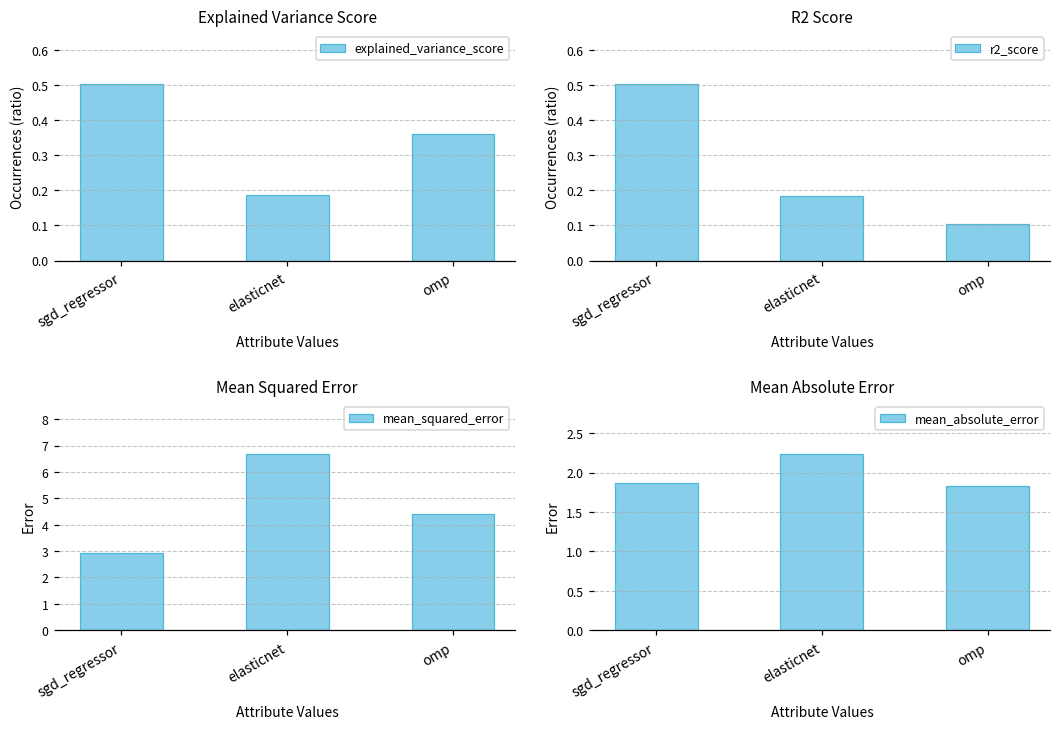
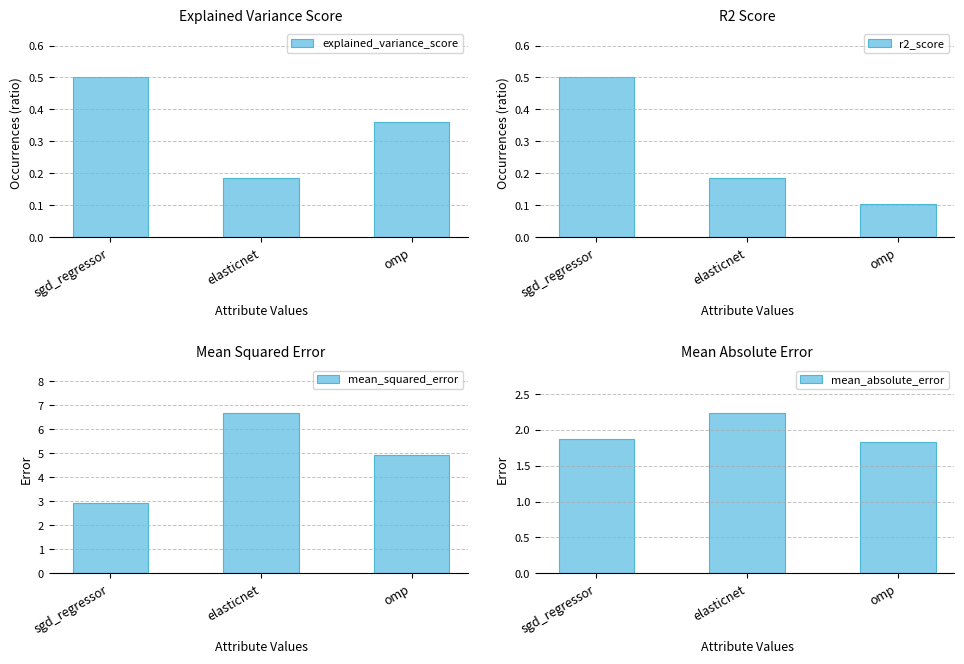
Mean Squared Error, omp: 4.4 -> 4.9
